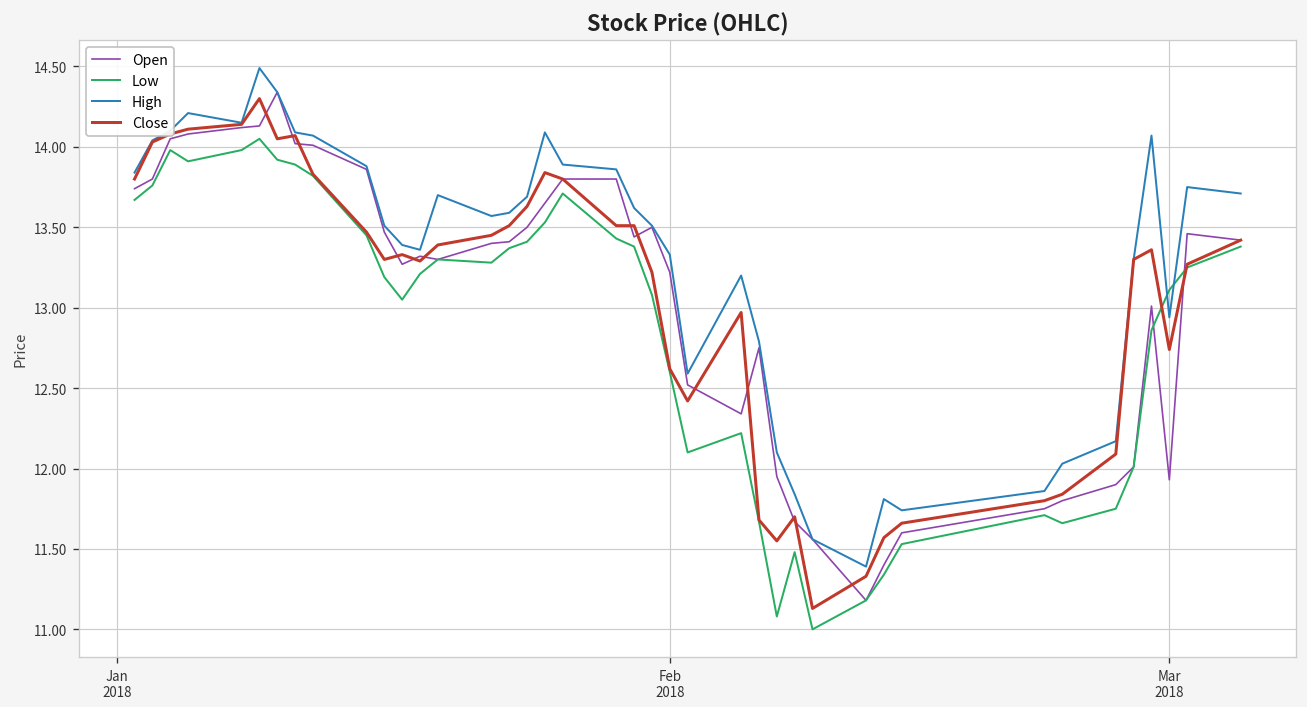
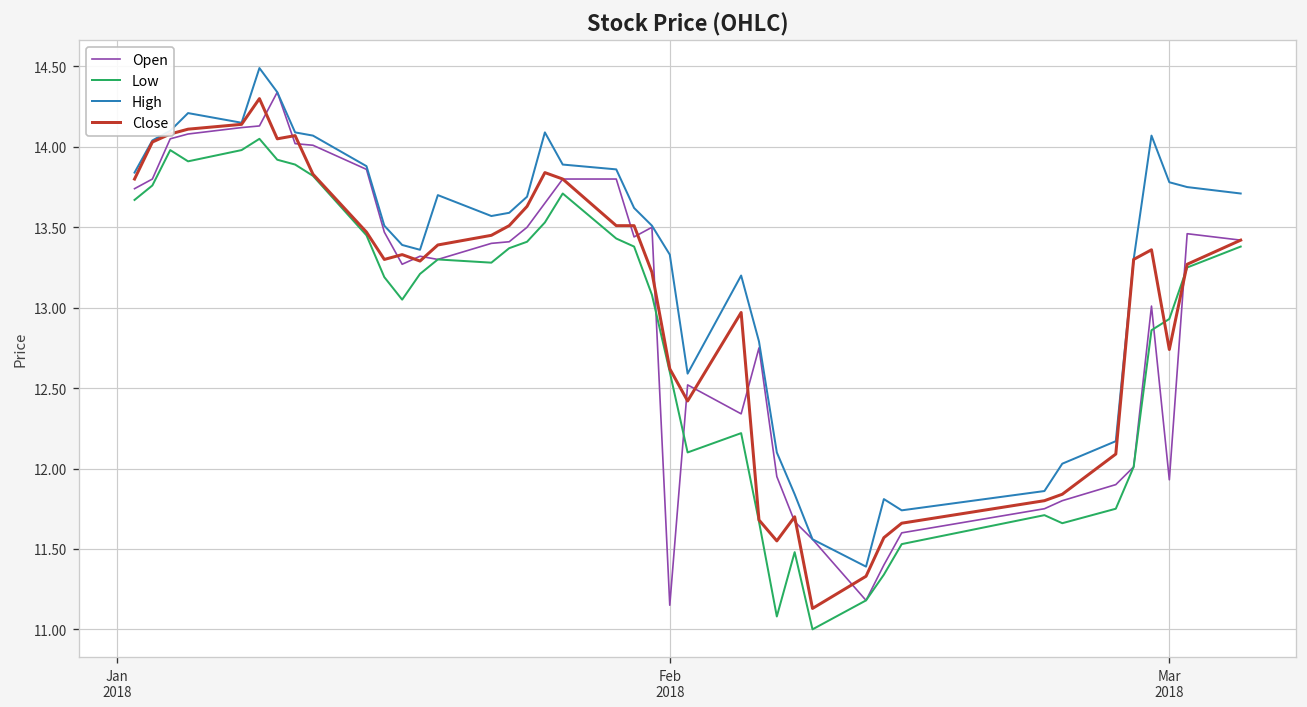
Open, Feb 2018: 13.22 -> 11.15
Low, Mar 2018: 13.11 -> 12.93
High, Mar 2018: 12.94 -> 13.78
